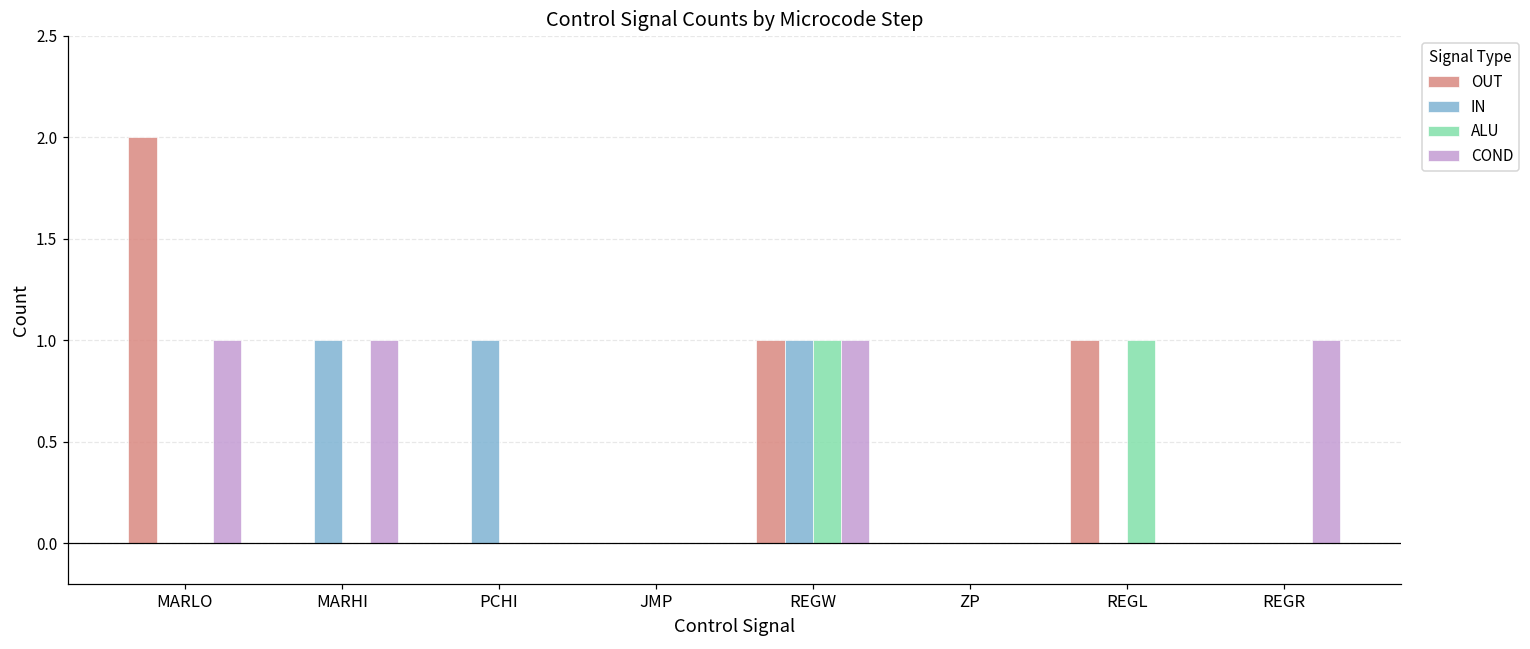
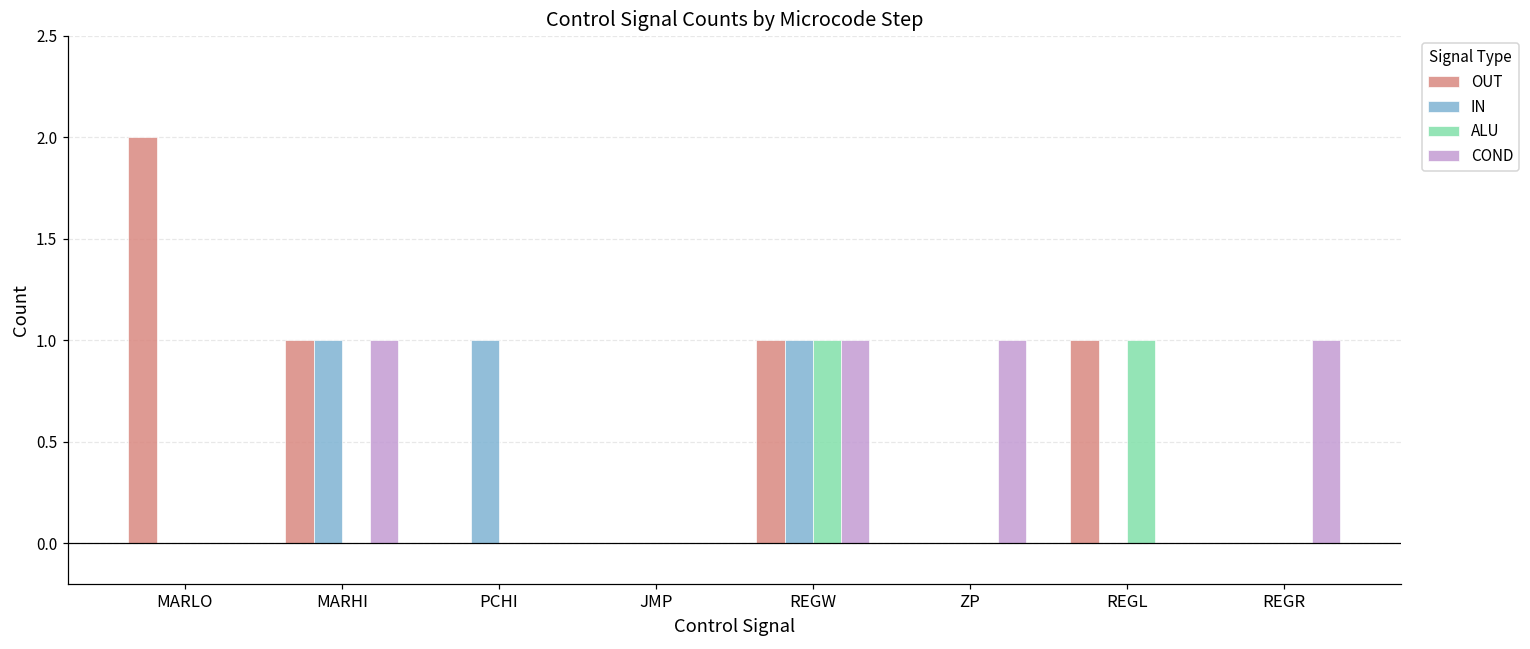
COND, MARLO: 1 -> 0
OUT, MARHI: 0 -> 1
COND, ZP: 0 -> 1
